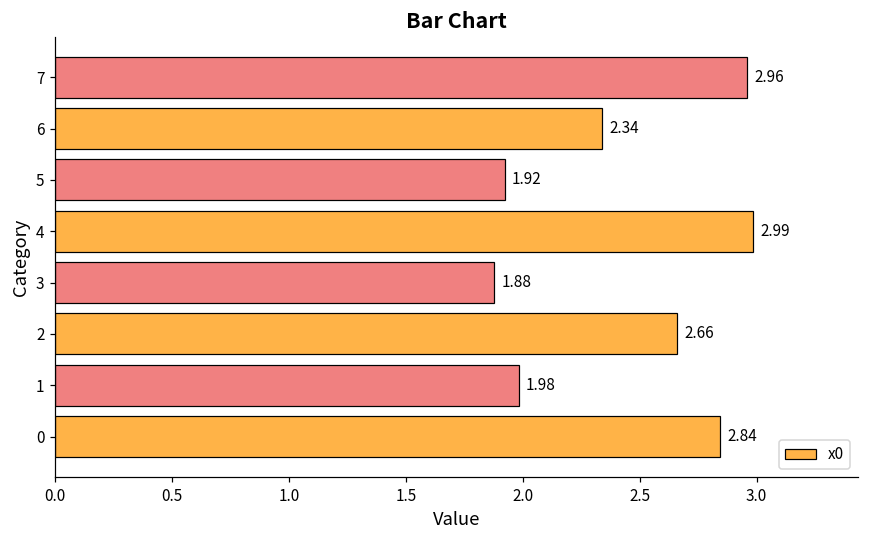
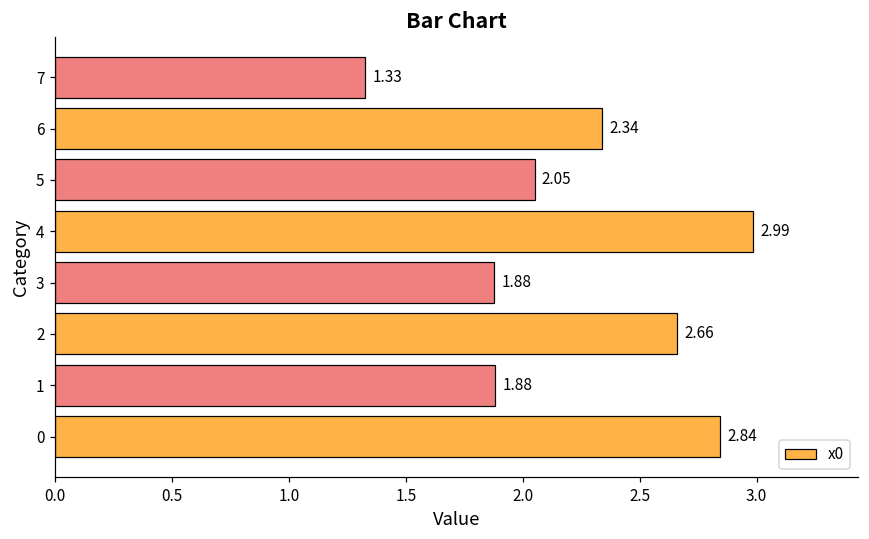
7: 2.96 -> 1.33
5: 1.92 -> 2.05
1: 1.98 -> 1.88
